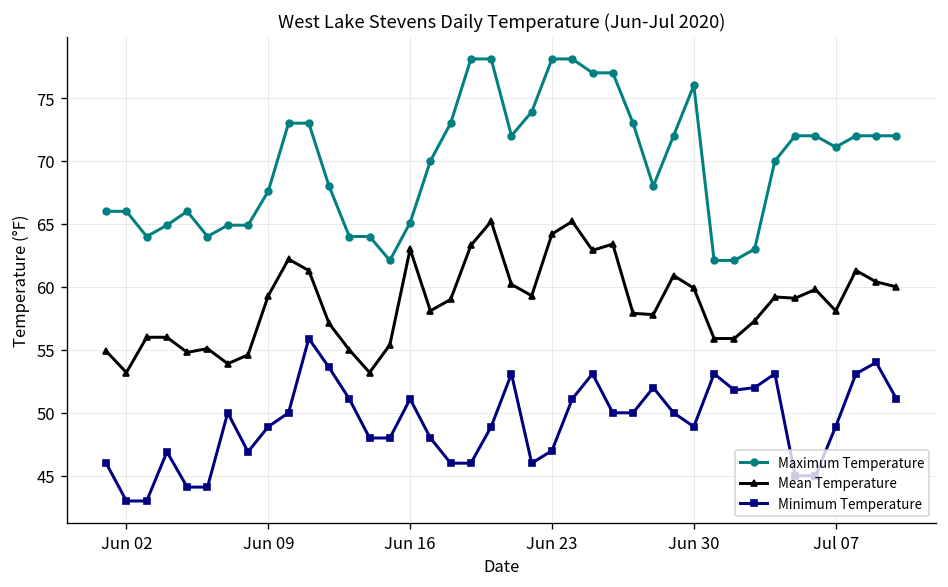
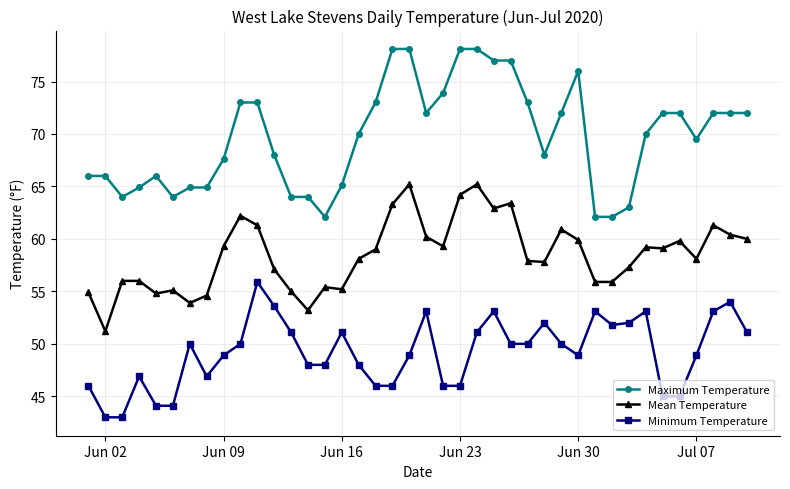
Mean Temperature, Jun 02: 53.2 -> 51.2
Mean Temperature, Jun 16: 63.0 -> 55.2
Minimum Temperature, Jun 23: 47 -> 46
Maximum Temperature, Jul 07: 71.1 -> 69.5
